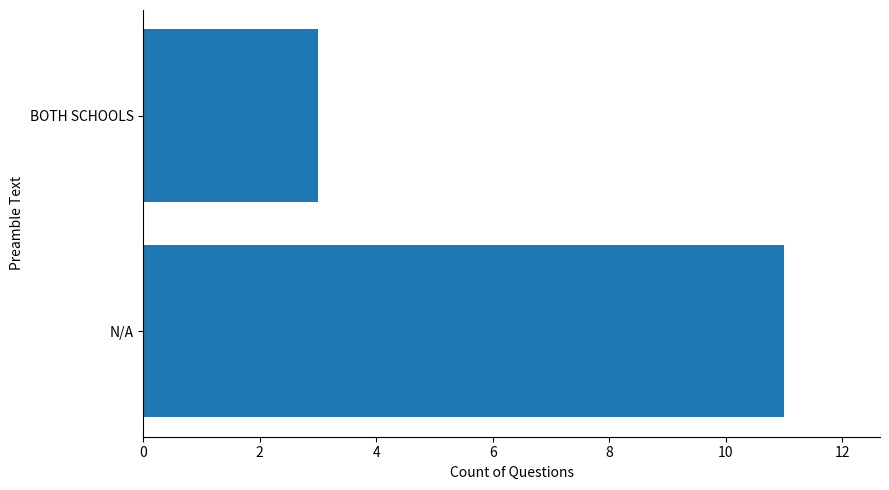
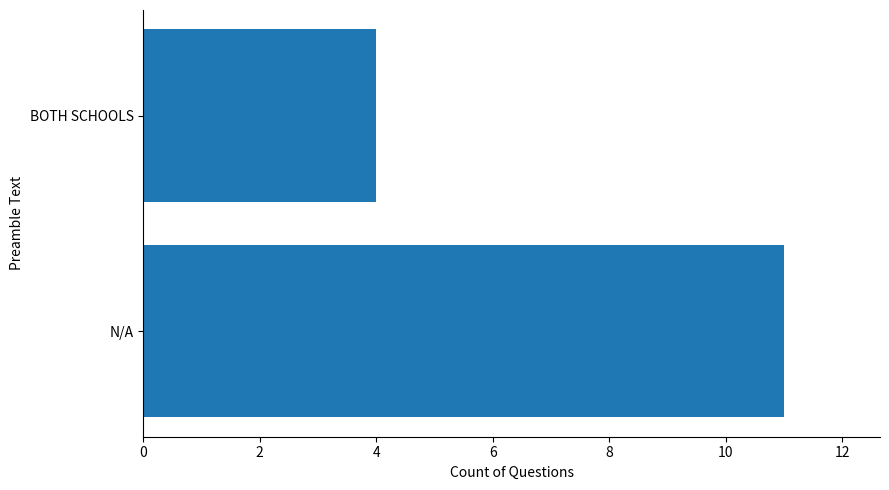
BOTH SCHOOLS: 3 -> 4
